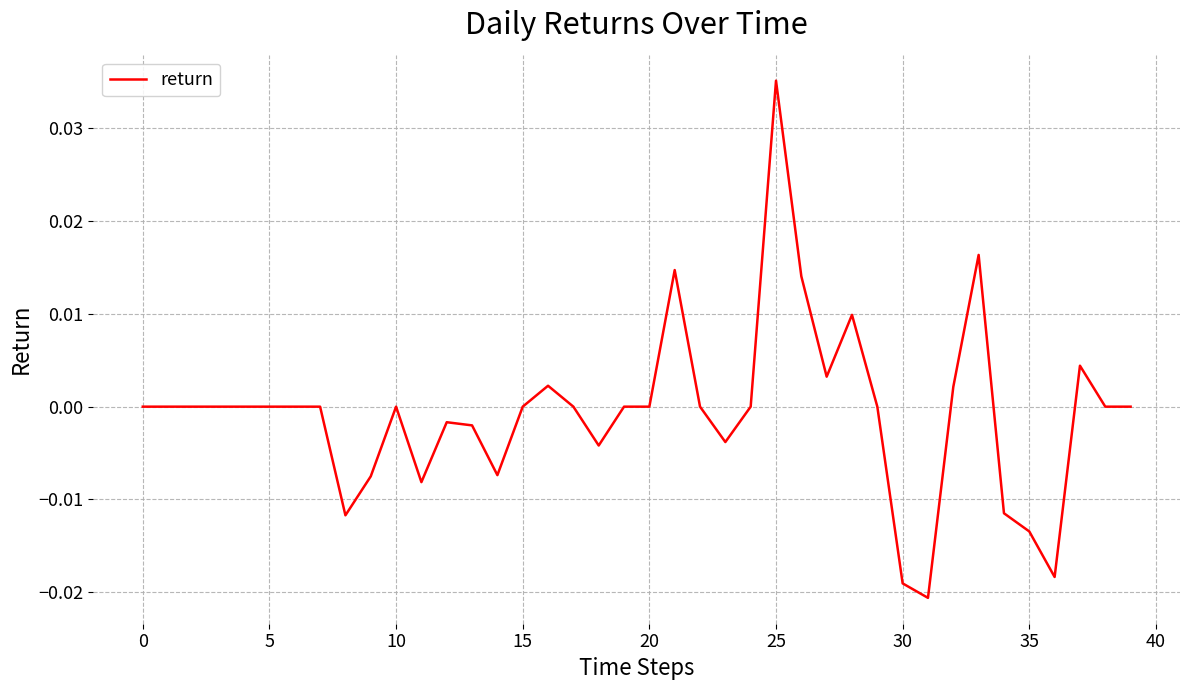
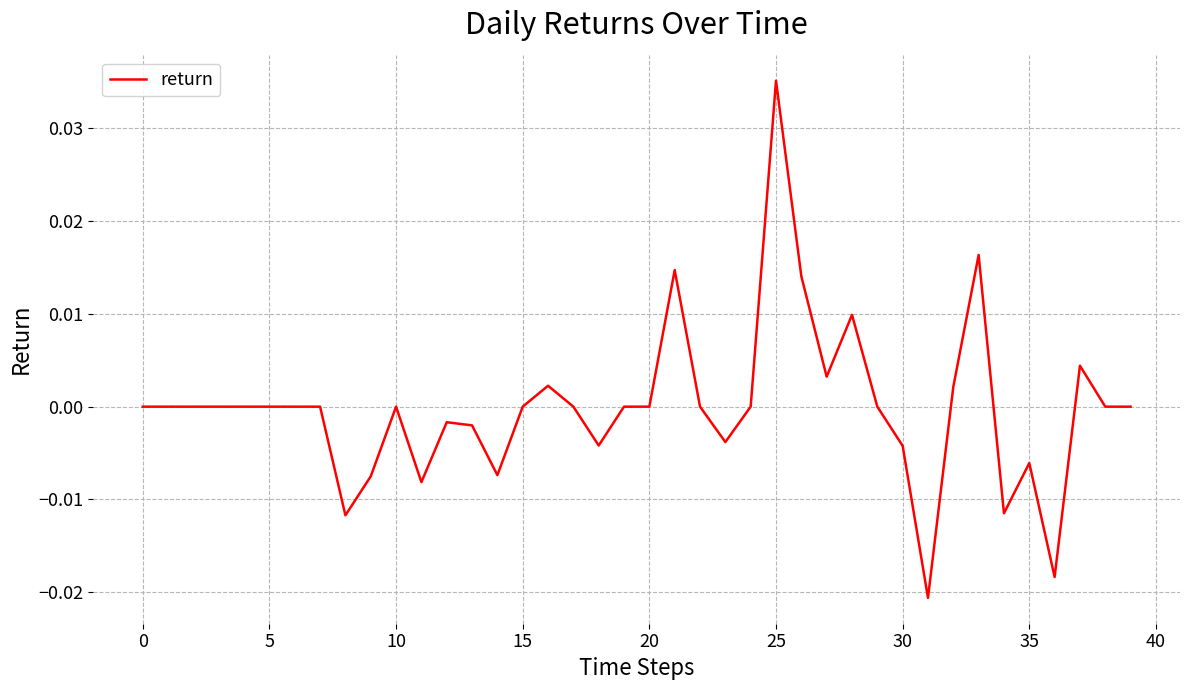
30: -0.019 -> -0.004
35: -0.013 -> -0.006
